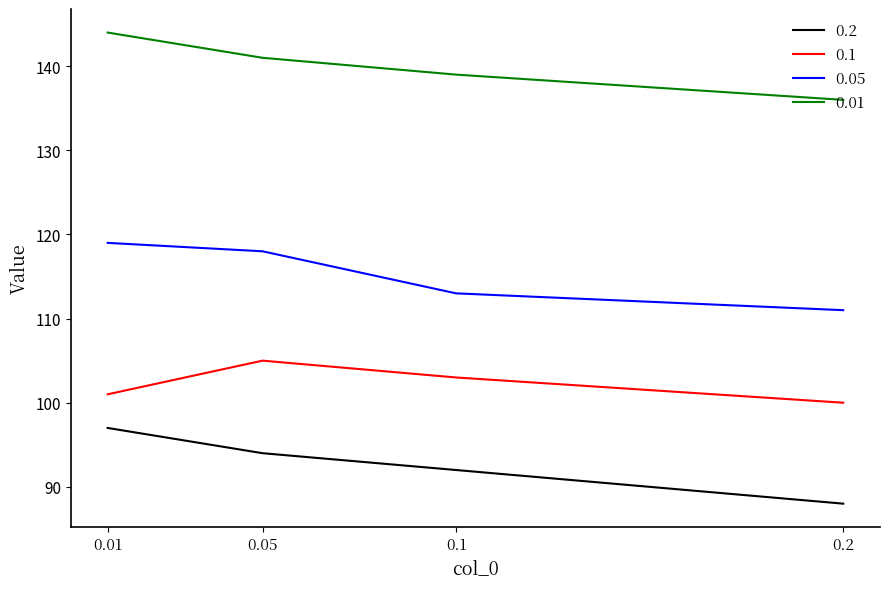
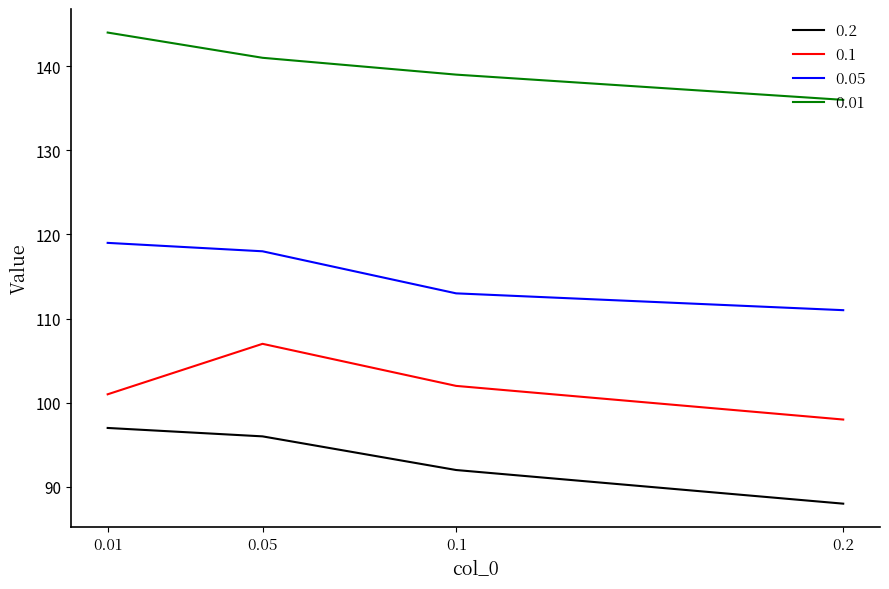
0.2, 0.05: 94 -> 96
0.1, 0.05: 105 -> 107
0.1, 0.1: 103 -> 102
0.1, 0.2: 100 -> 98
